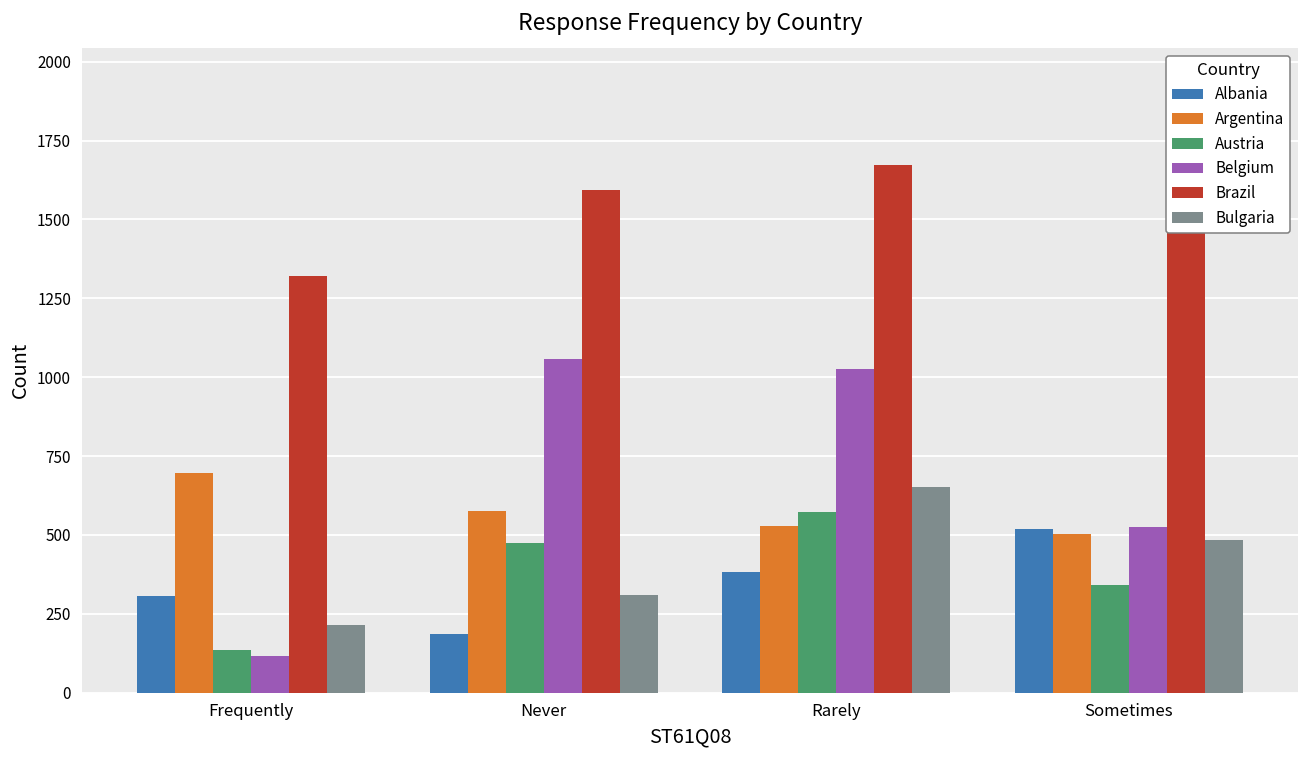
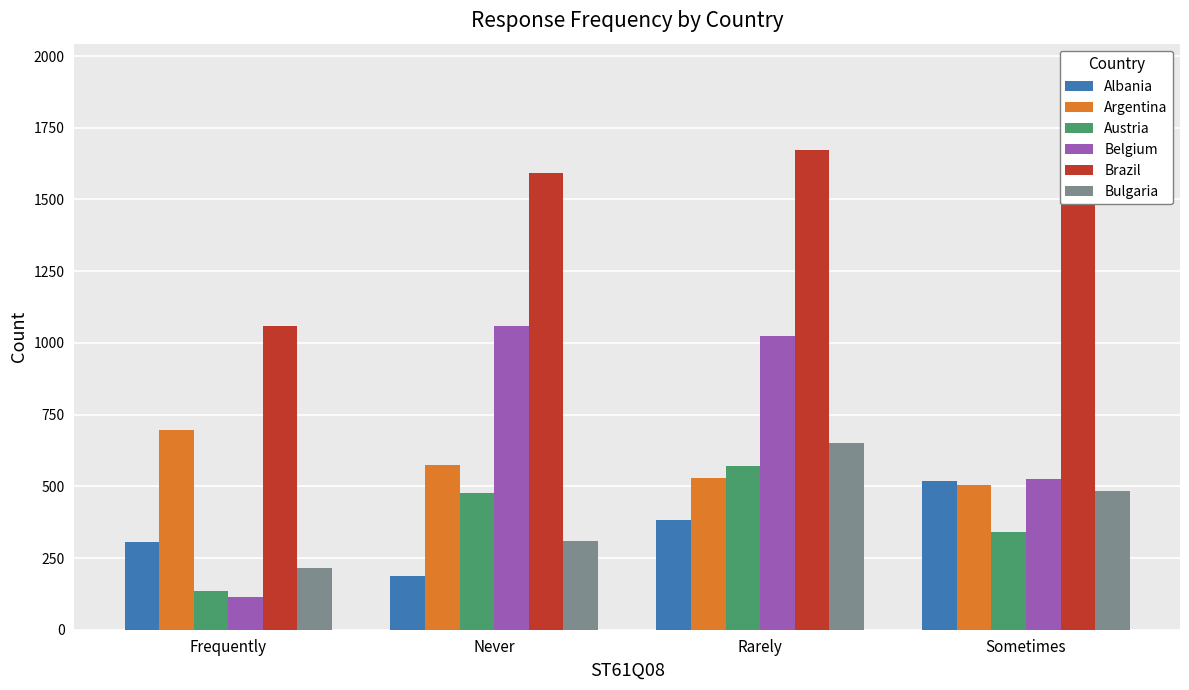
Brazil, Frequently: 1320 -> 1060
